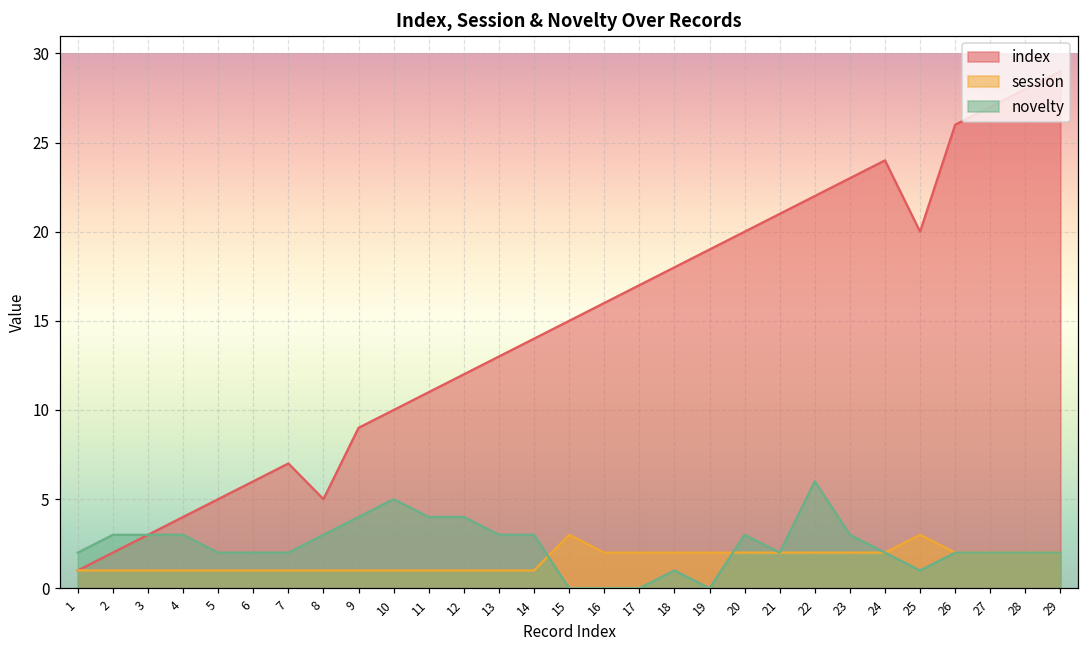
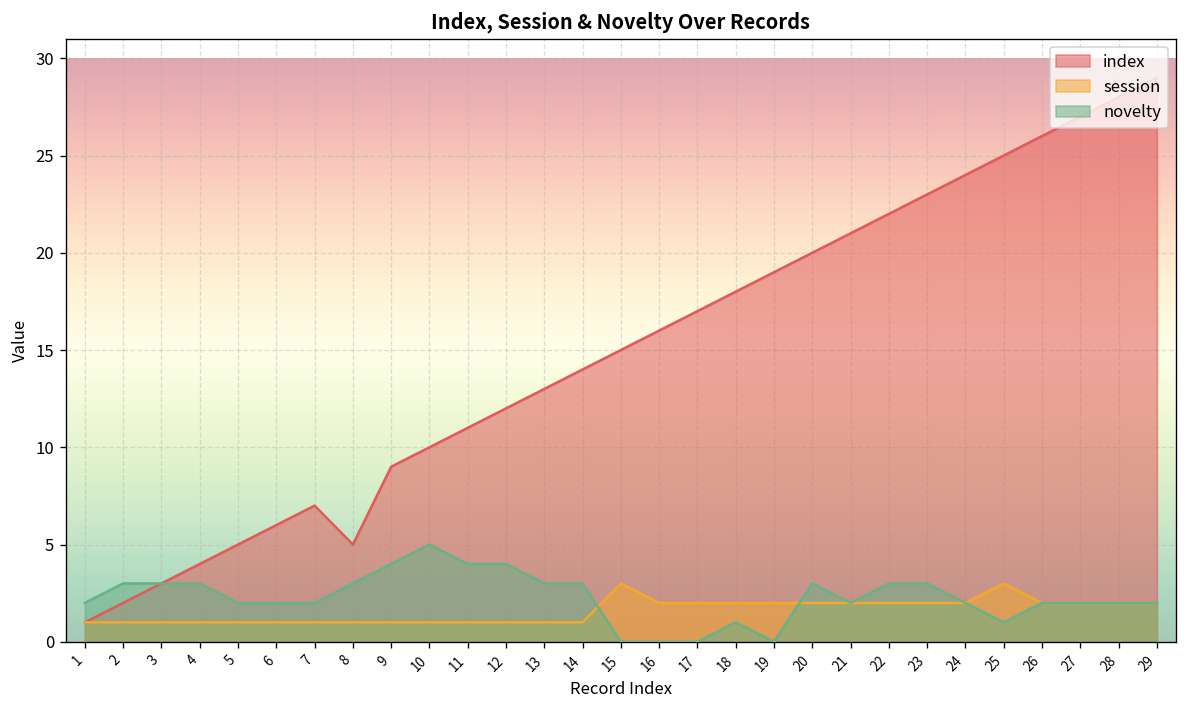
novelty, 22: 6 -> 3
index, 25: 20 -> 25
